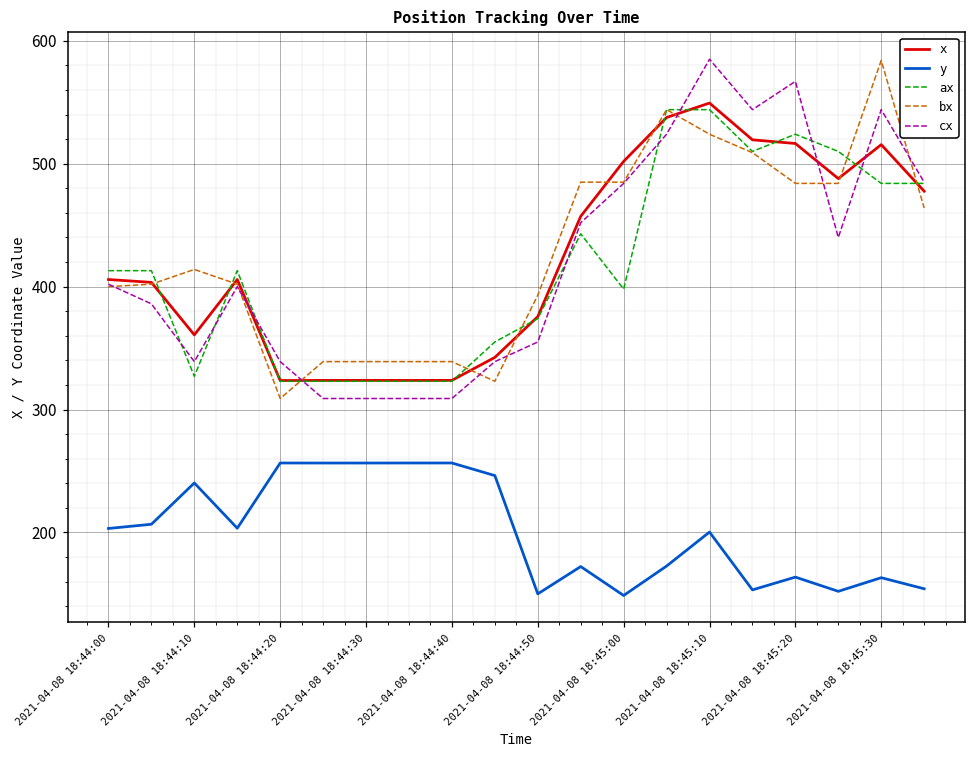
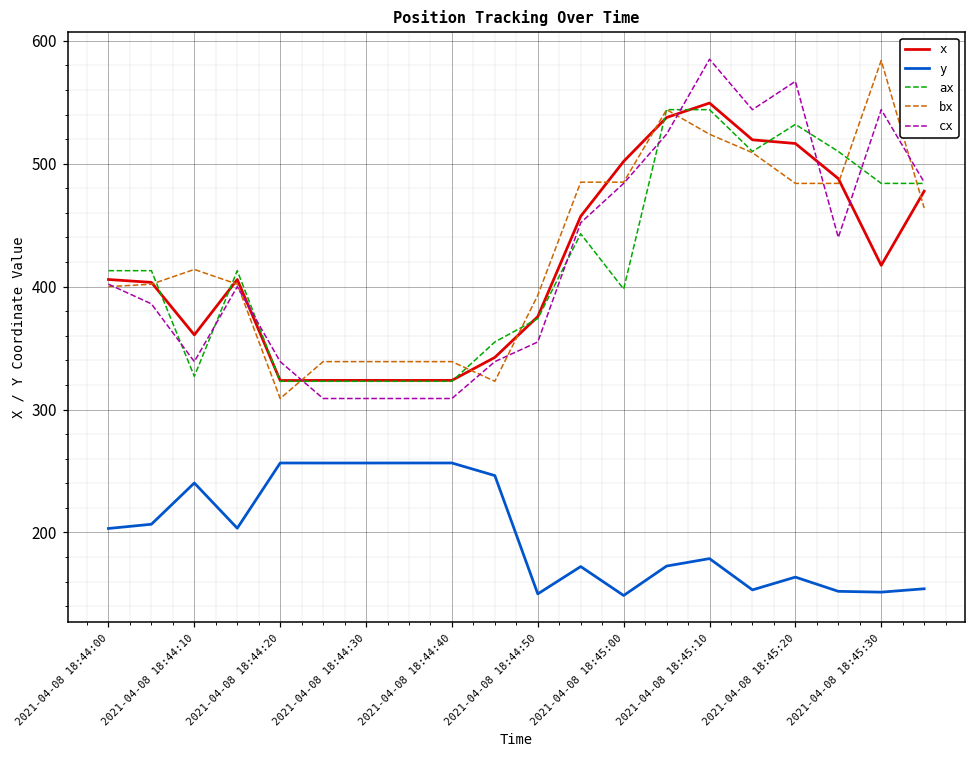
y, 2021-04-08 18:45:10: 200 -> 179
ax, 2021-04-08 18:45:20: 524 -> 532
x, 2021-04-08 18:45:30: 516 -> 417
y, 2021-04-08 18:45:30: 163 -> 151
